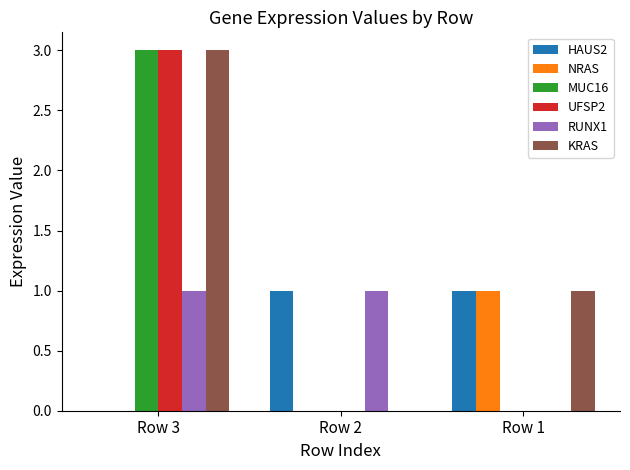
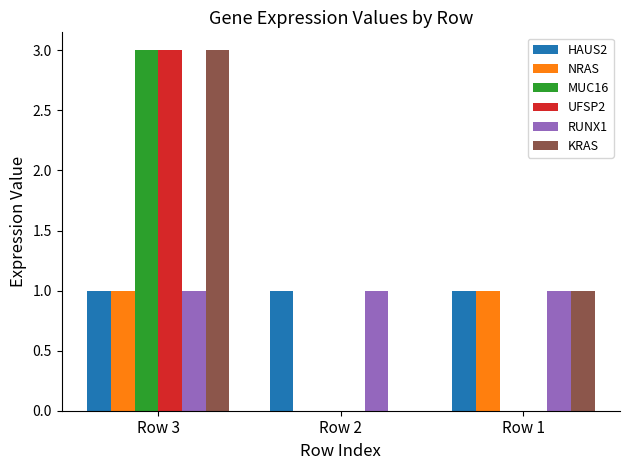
HAUS2, Row 3: 0 -> 1
NRAS, Row 3: 0 -> 1
RUNX1, Row 1: 0 -> 1
